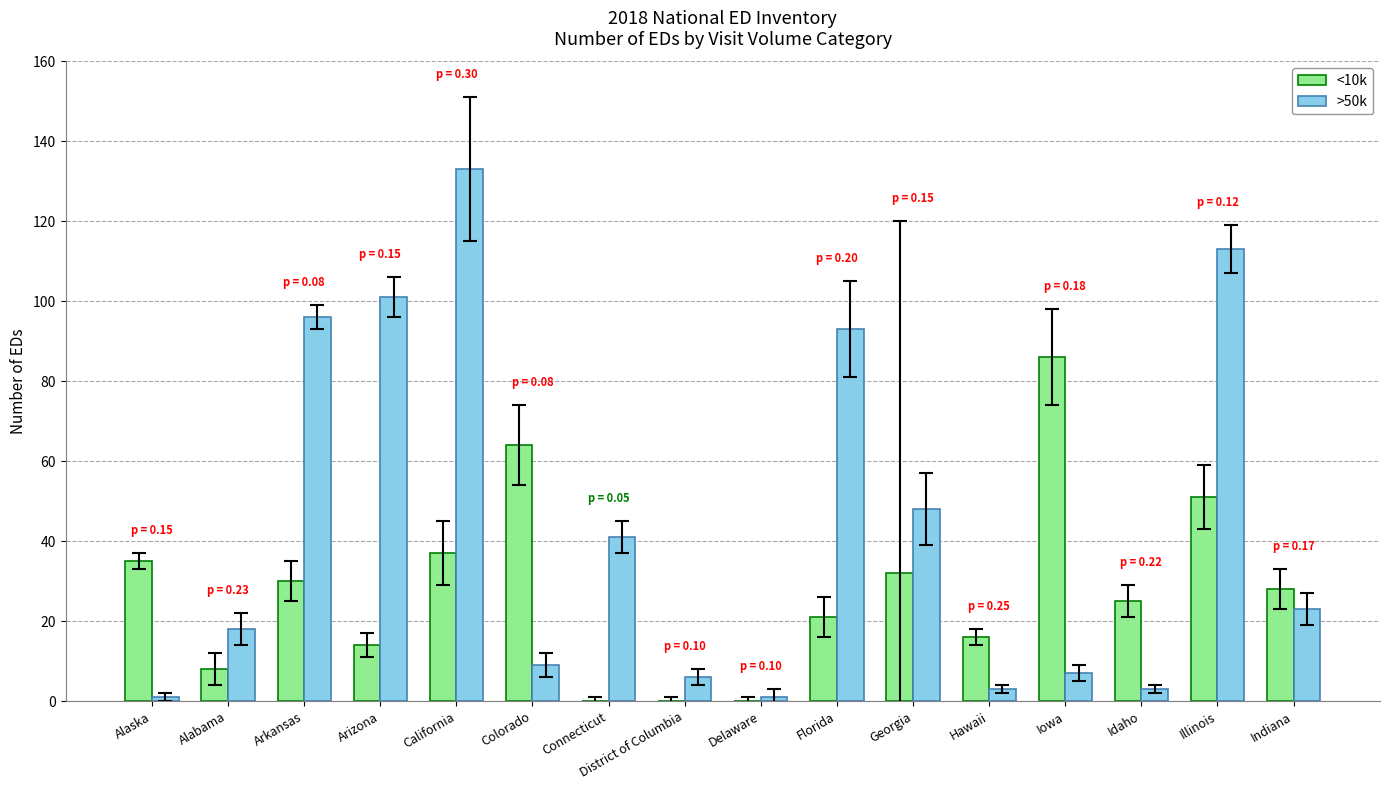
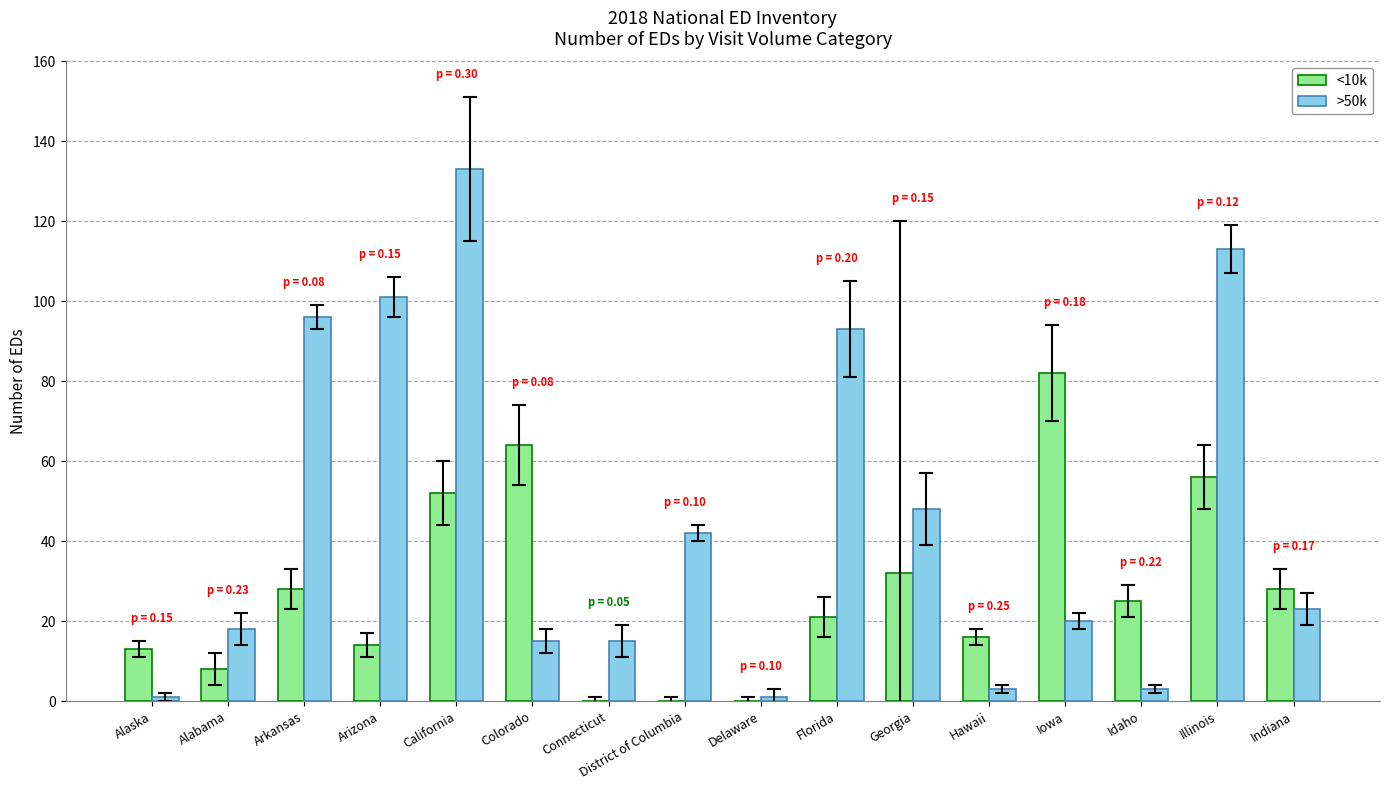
<10k, Alaska: 35 -> 13
<10k, Arkansas: 30 -> 28
<10k, California: 37 -> 52
>50k, Colorado: 9 -> 15
>50k, Connecticut: 41 -> 15
>50k, District of Columbia: 6 -> 42
<10k, Iowa: 86 -> 82
>50k, Iowa: 7 -> 20
<10k, Illinois: 51 -> 56
